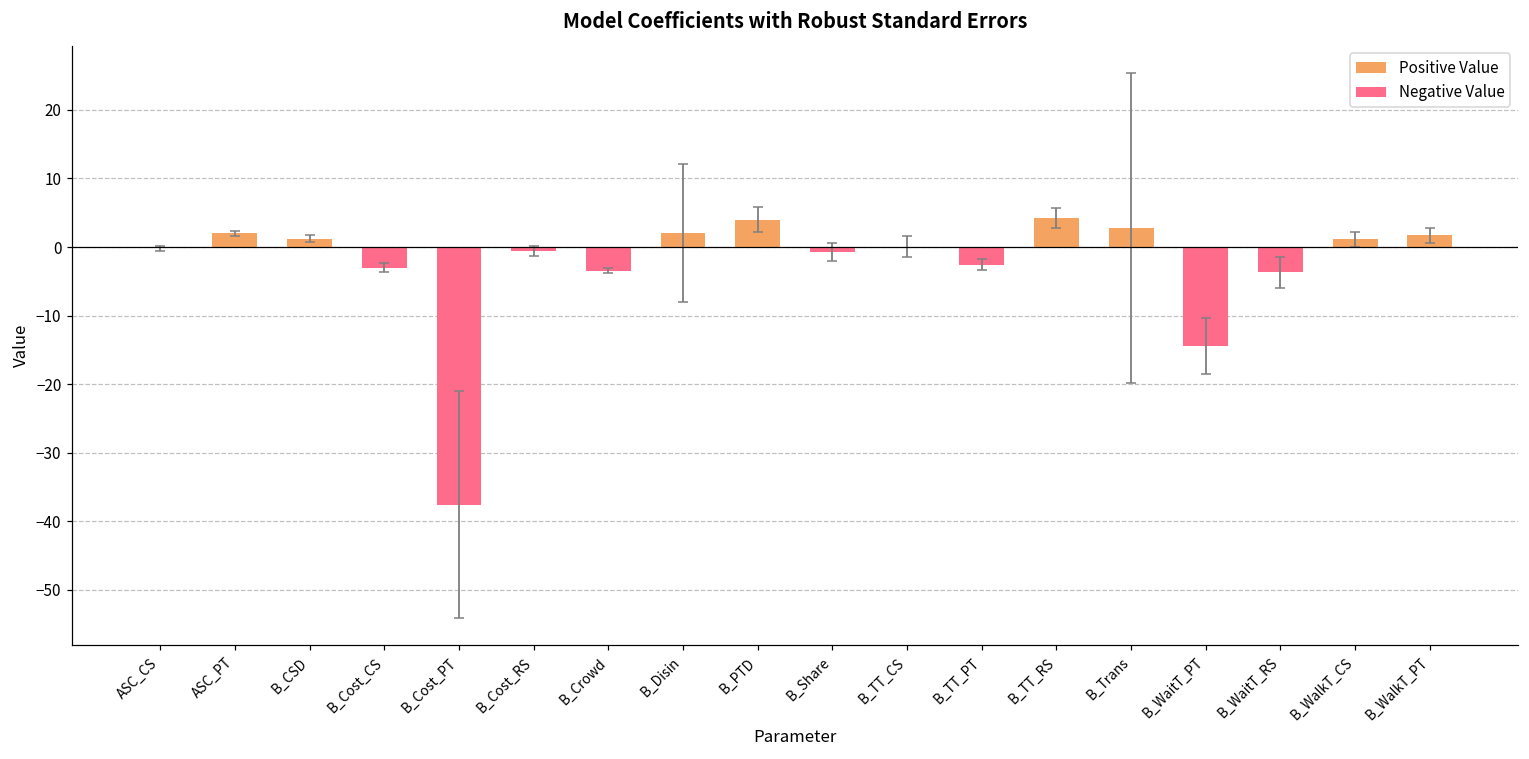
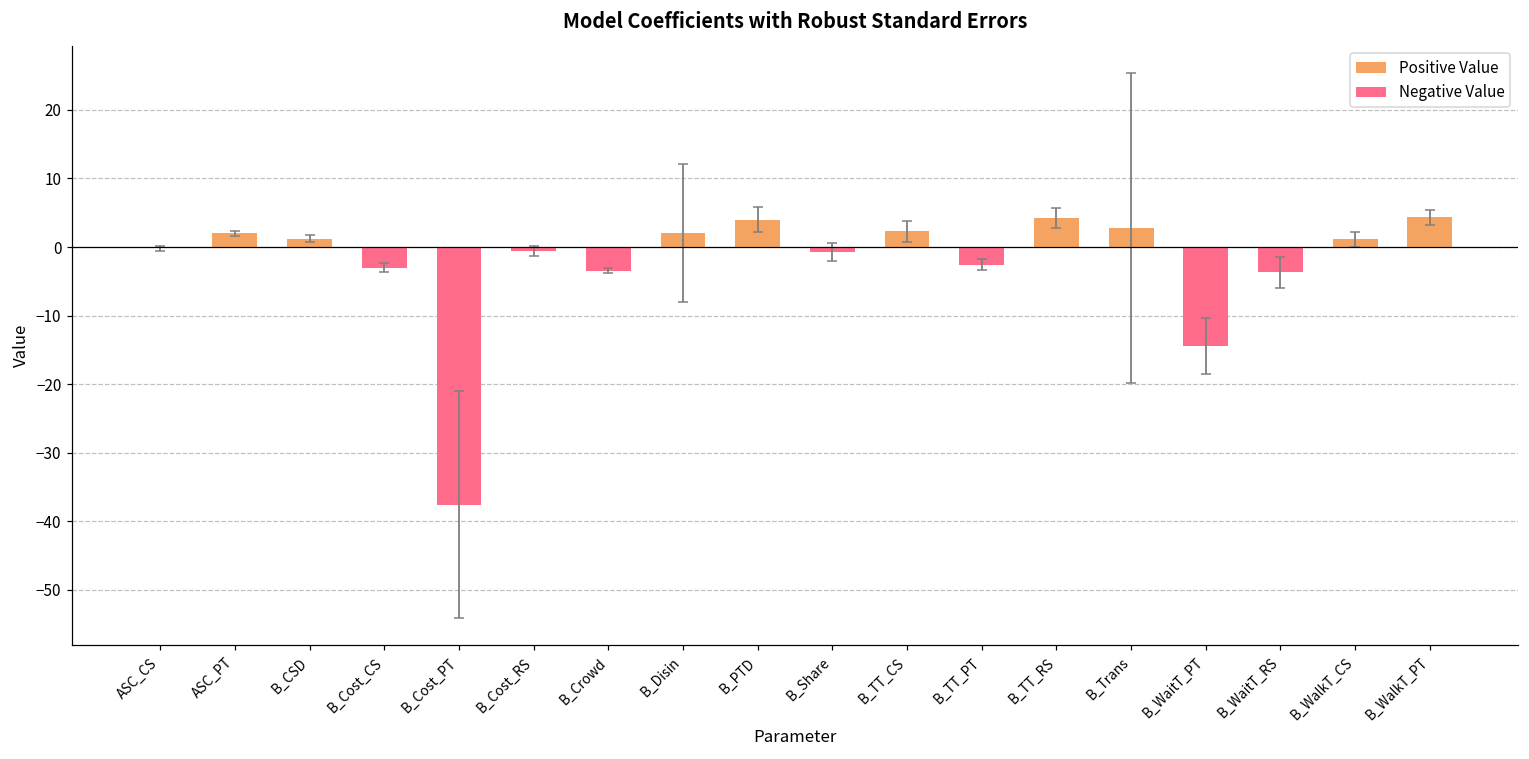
Positive Value, B_TT_CS: 0 -> 2
Positive Value, B_WalkT_PT: 2 -> 4
